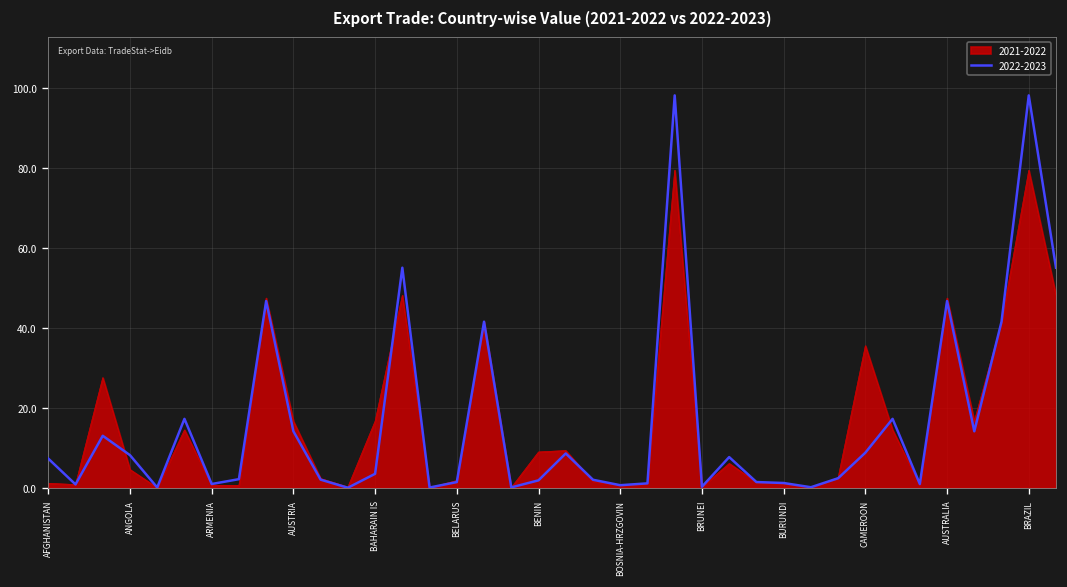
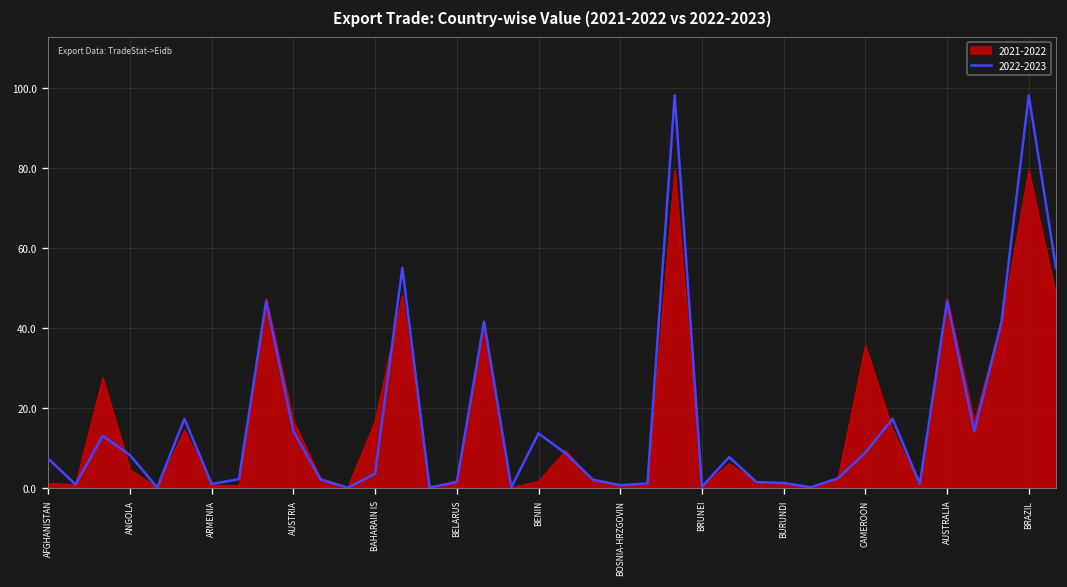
2021-2022, BENIN: 9 -> 2
2022-2023, BENIN: 2 -> 14
